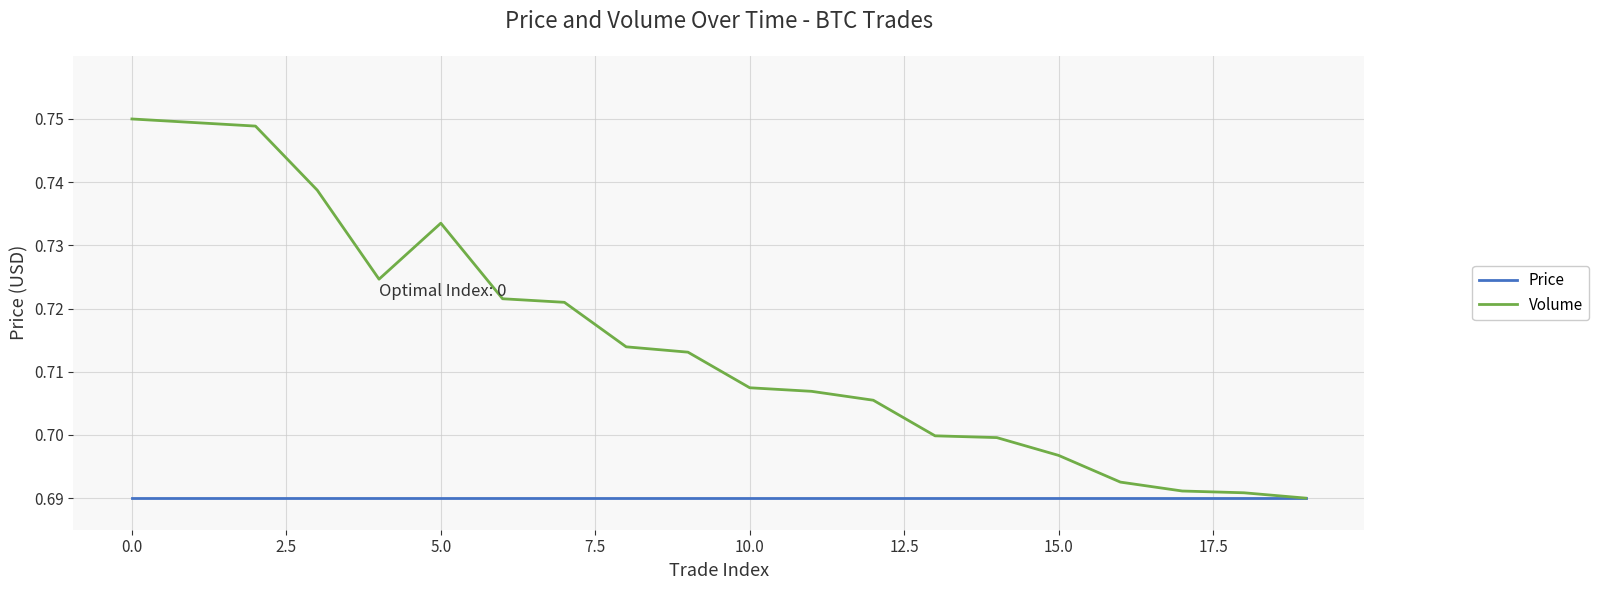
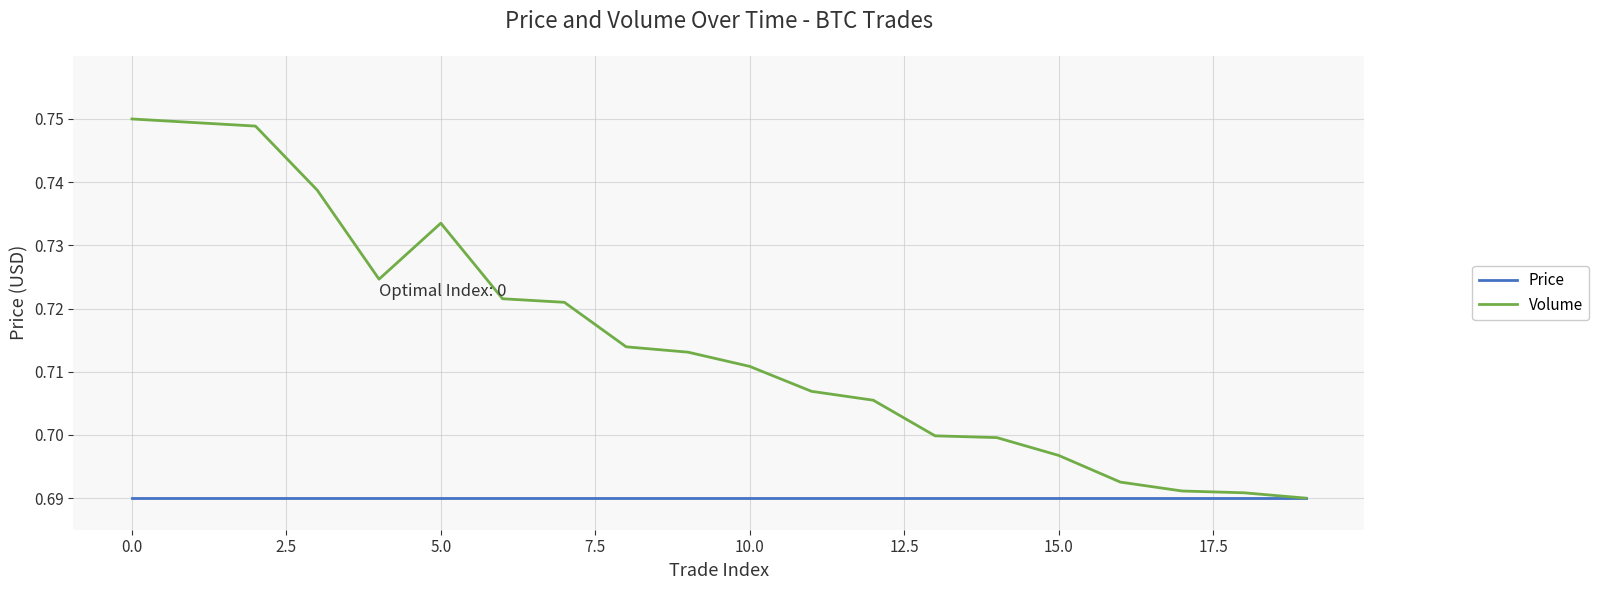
Volume, 10.0: 0.707 -> 0.711
